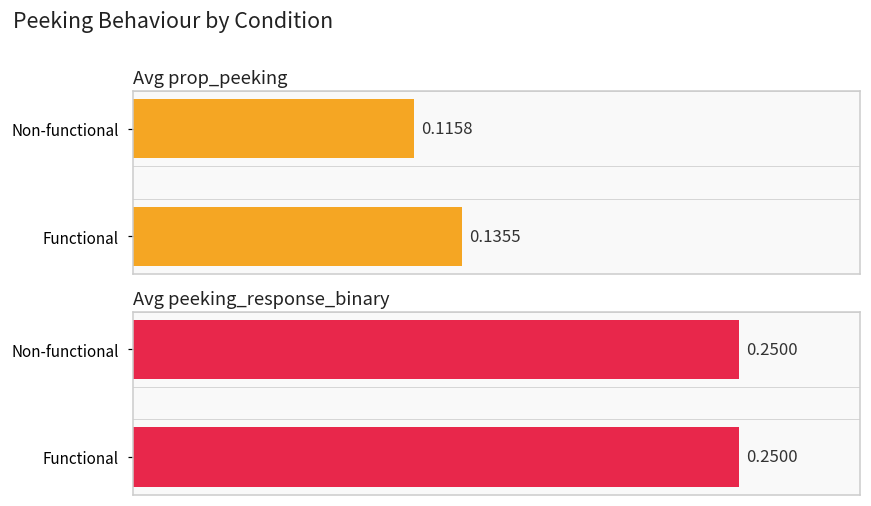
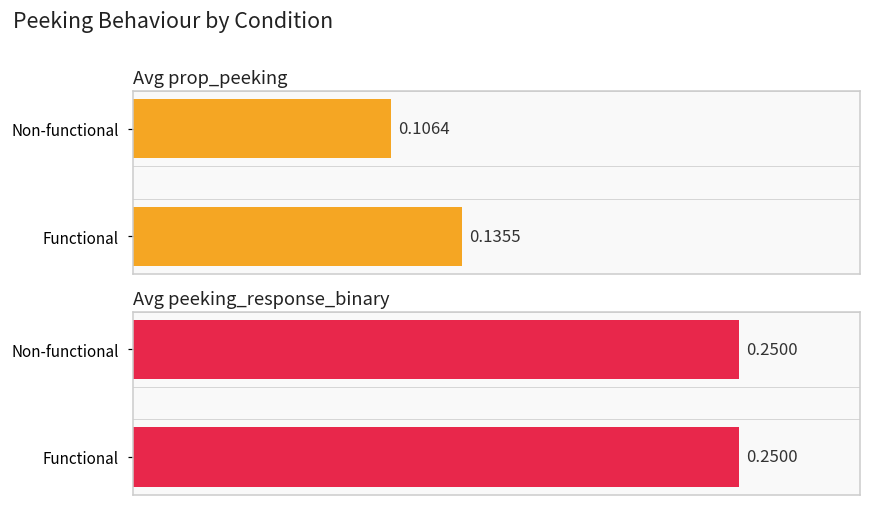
Avg prop_peeking, Non-functional: 0.1158 -> 0.1064
